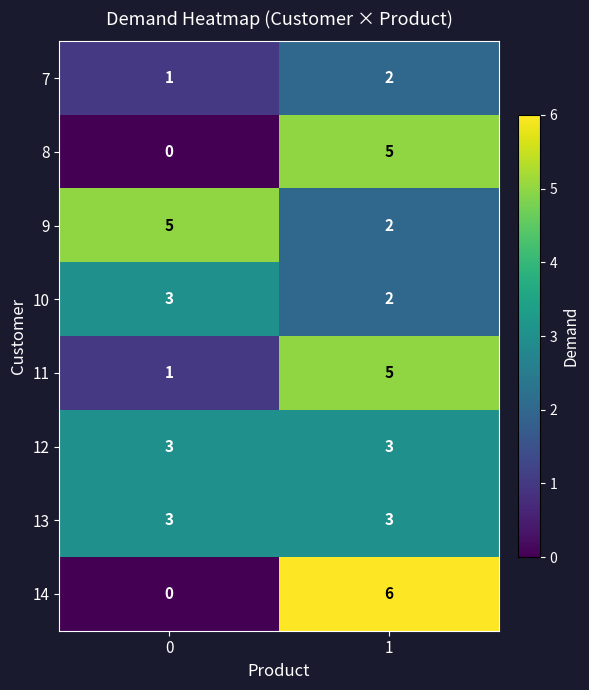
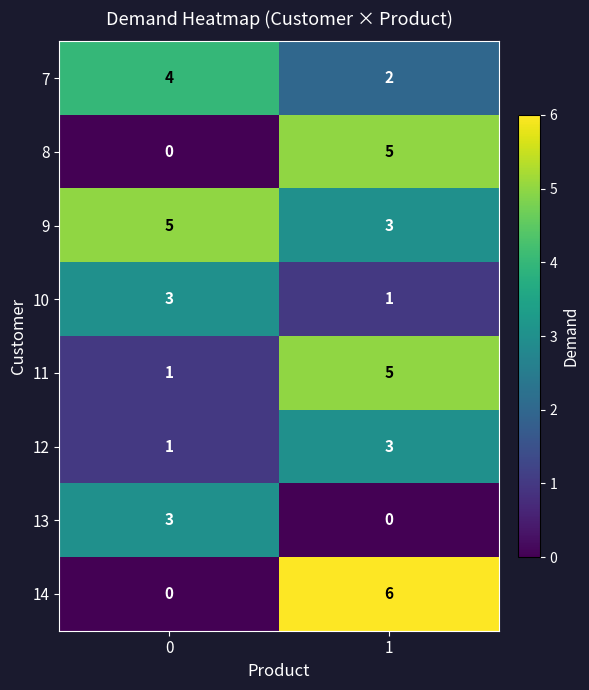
7, 0: 1 -> 4
9, 1: 2 -> 3
10, 1: 2 -> 1
12, 0: 3 -> 1
13, 1: 3 -> 0
